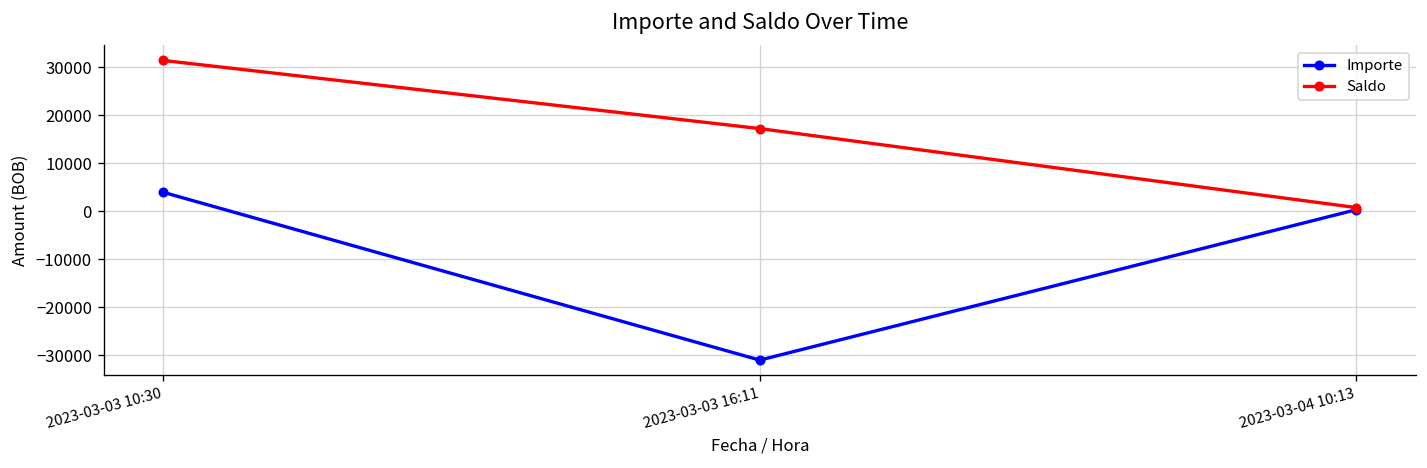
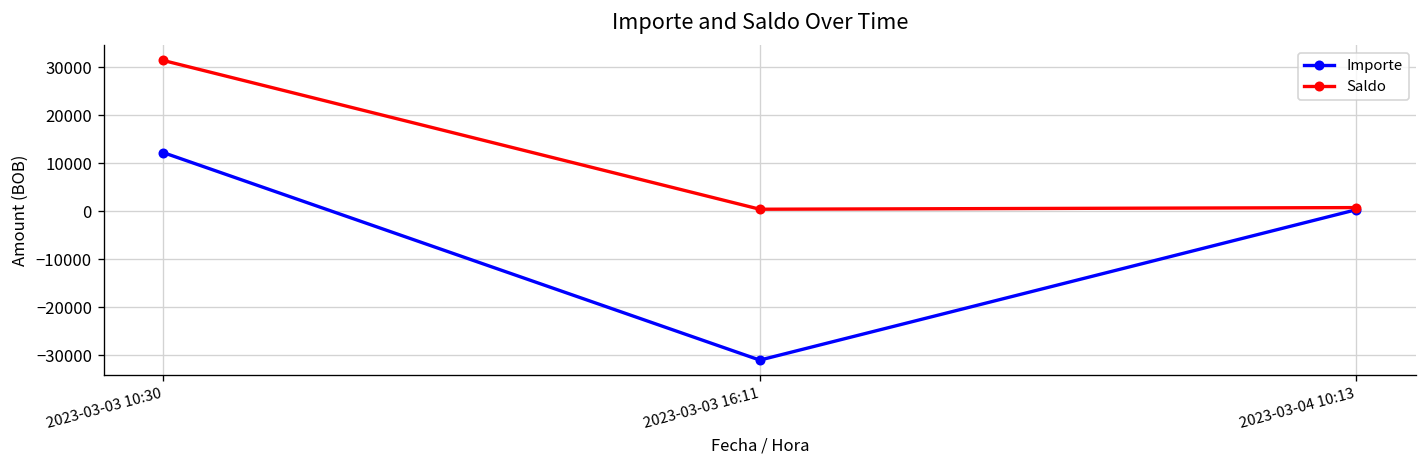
Importe, 2023-03-03 10:30: 4000 -> 12000
Saldo, 2023-03-03 16:11: 17000 -> 0
